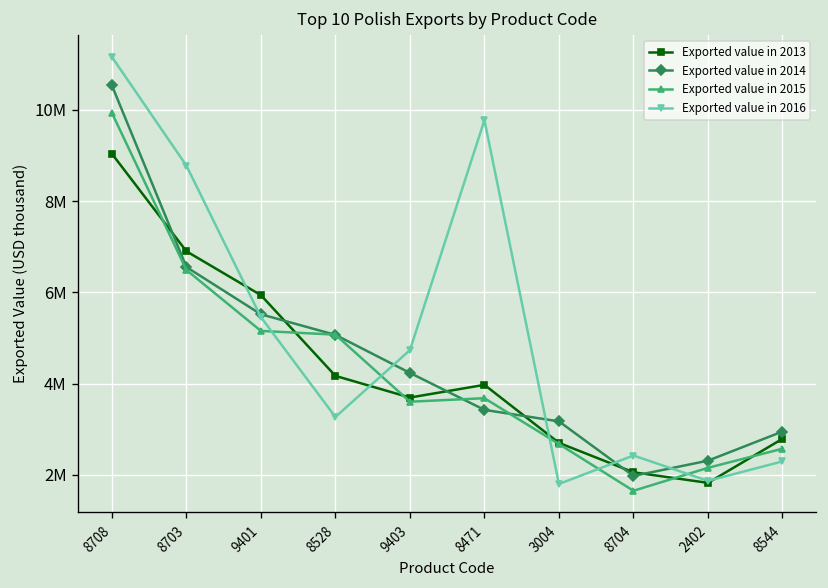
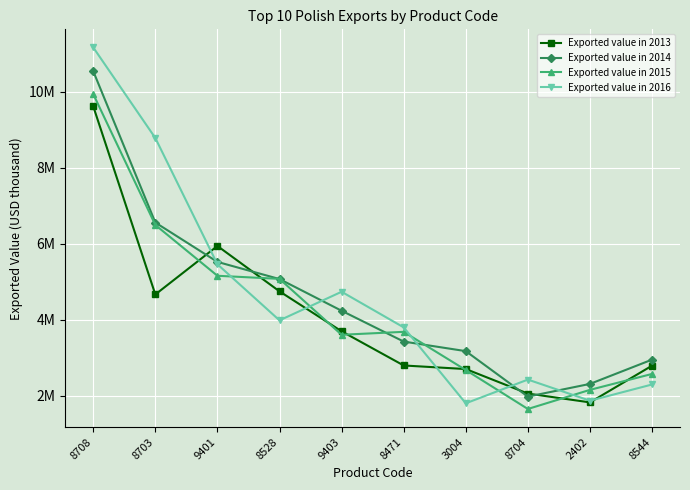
Exported value in 2013, 8708: 9000000 -> 9600000
Exported value in 2013, 8703: 6900000 -> 4700000
Exported value in 2013, 8528: 4200000 -> 4700000
Exported value in 2016, 8528: 3300000 -> 4000000
Exported value in 2013, 8471: 4000000 -> 2800000
Exported value in 2016, 8471: 9800000 -> 3800000
